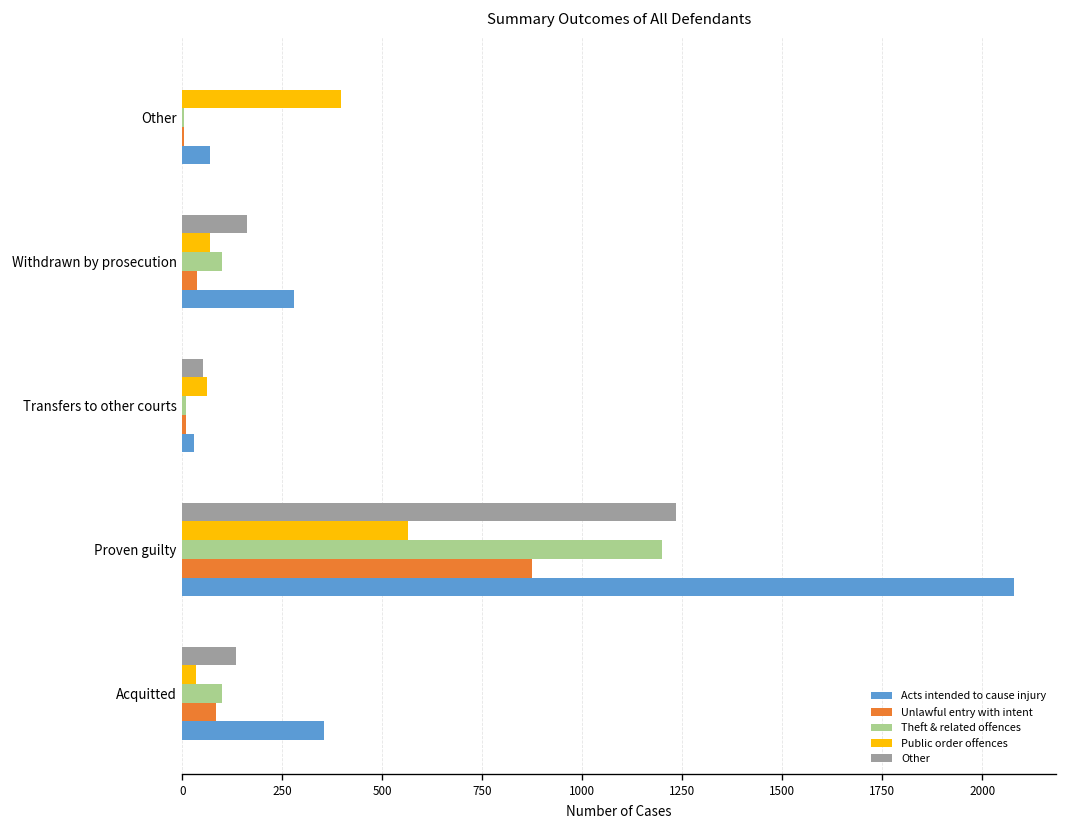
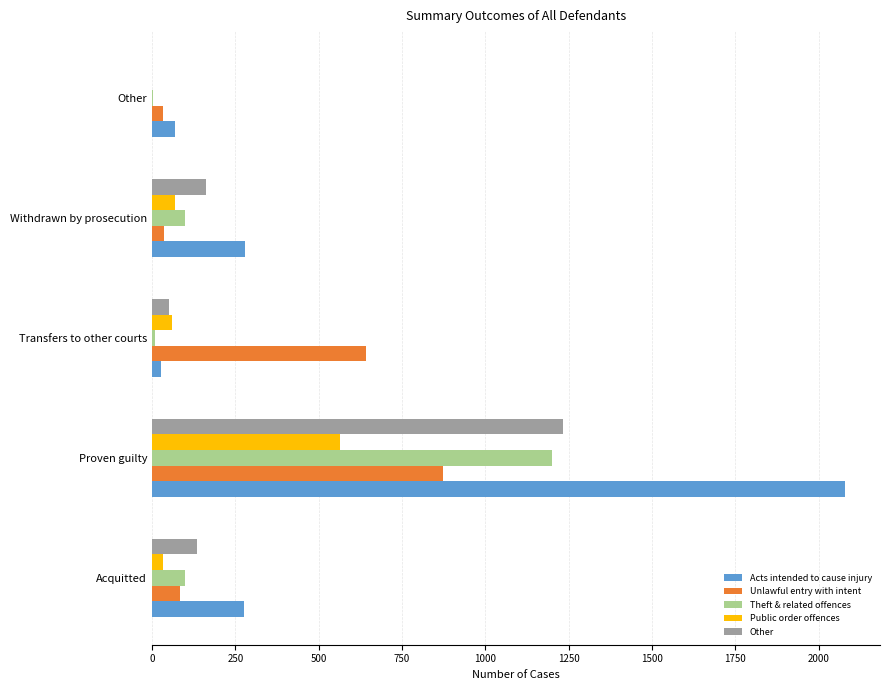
Public order offences, Other: 400 -> 0
Unlawful entry with intent, Other: 0 -> 30
Unlawful entry with intent, Transfers to other courts: 10 -> 640
Acts intended to cause injury, Acquitted: 350 -> 280
